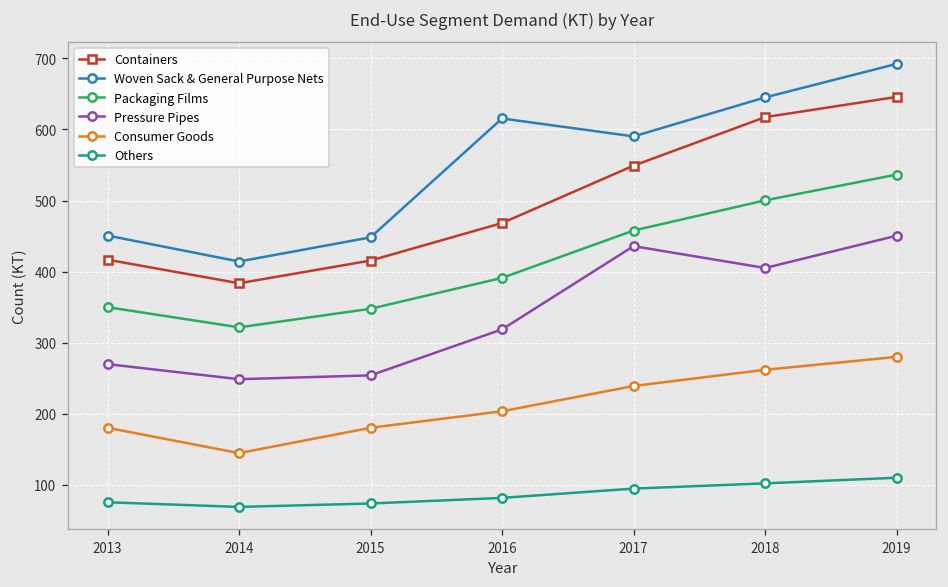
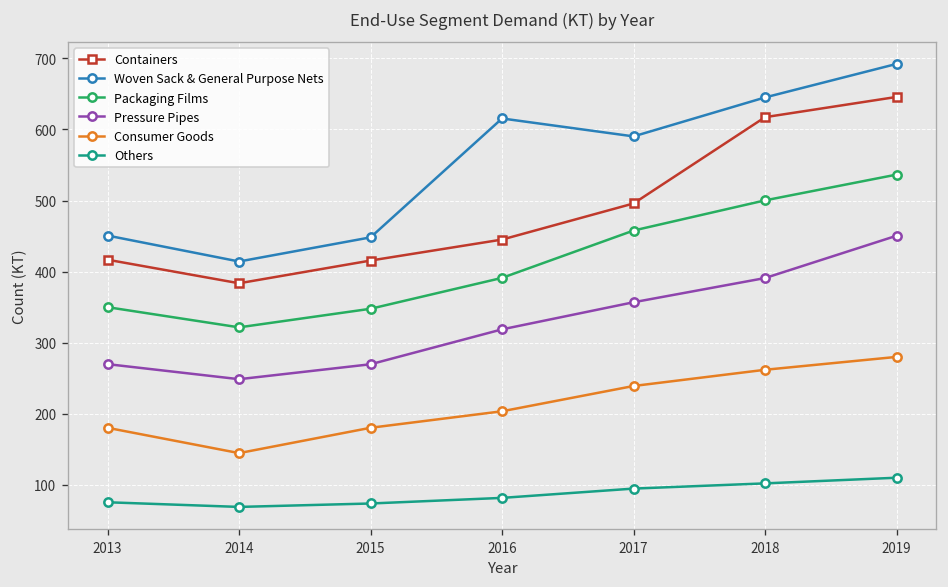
Pressure Pipes, 2015: 250 -> 270
Containers, 2016: 470 -> 450
Containers, 2017: 550 -> 500
Pressure Pipes, 2017: 440 -> 360
Pressure Pipes, 2018: 410 -> 390
